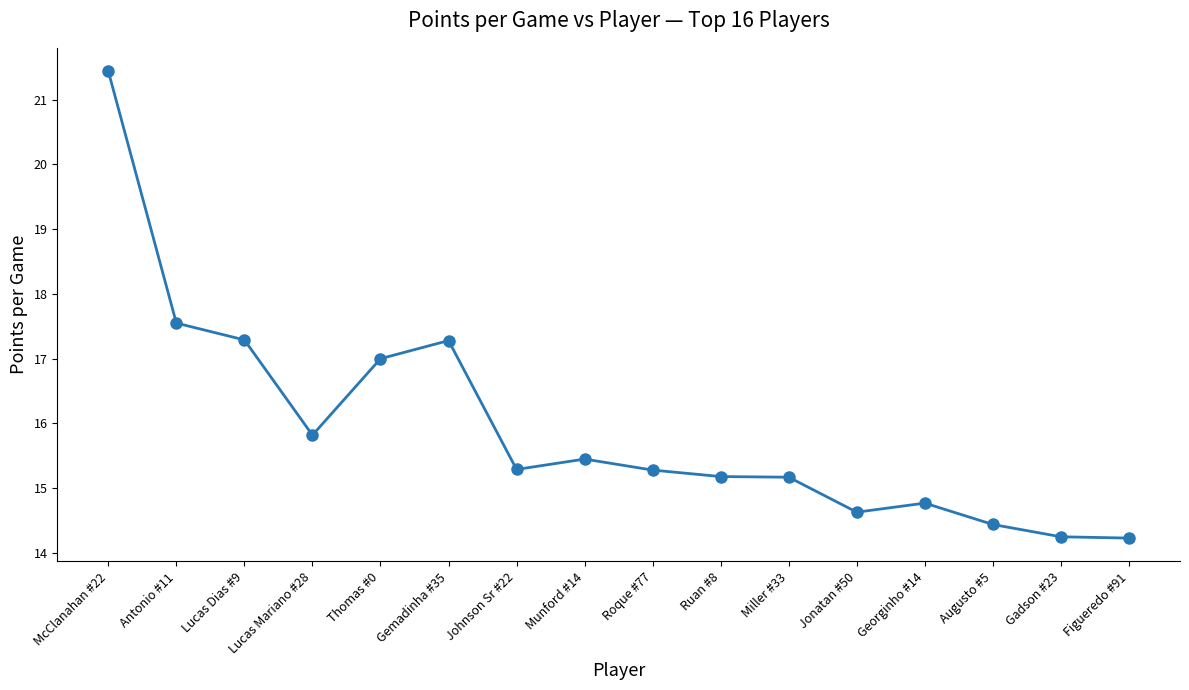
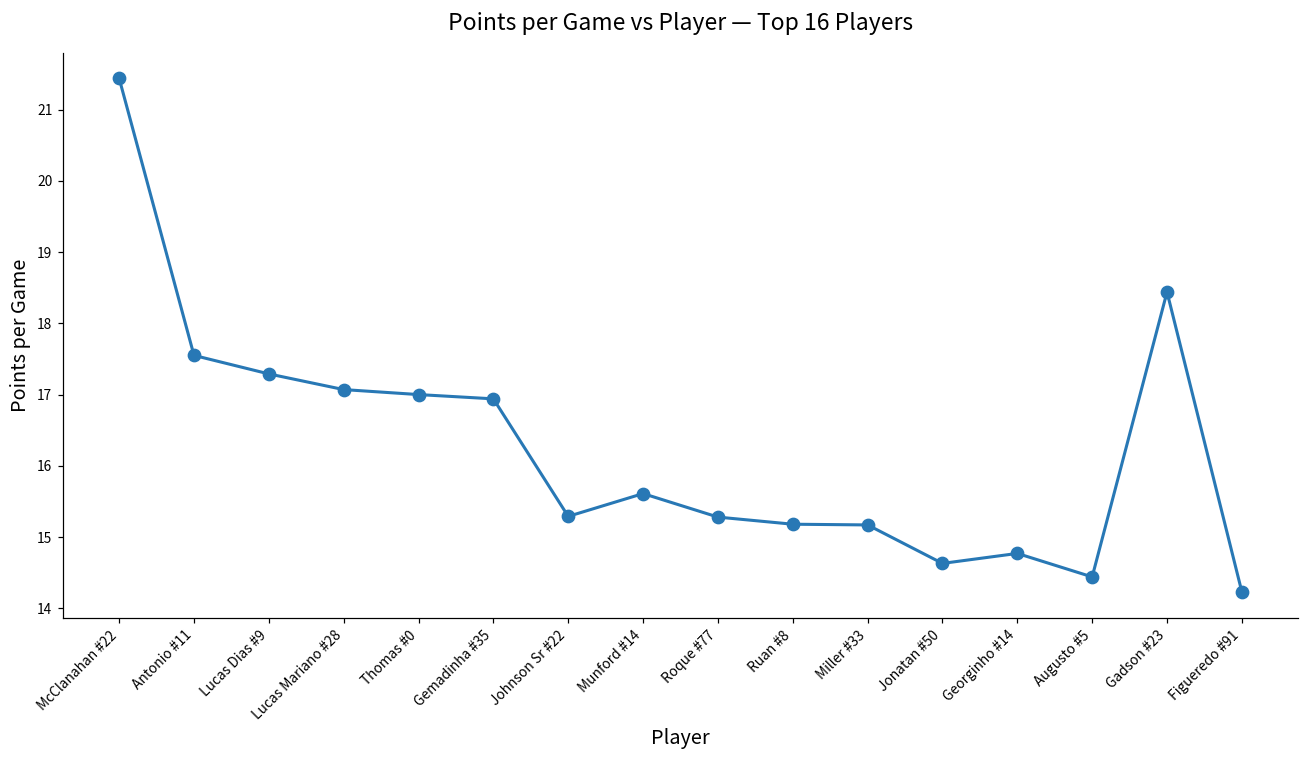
Lucas Mariano #28: 15.8 -> 17.1
Gemadinha #35: 17.3 -> 16.9
Munford #14: 15.5 -> 15.6
Gadson #23: 14.3 -> 18.4
